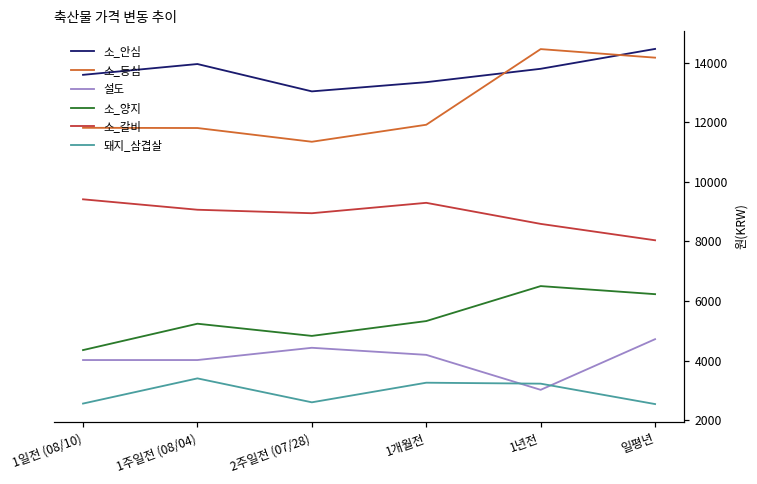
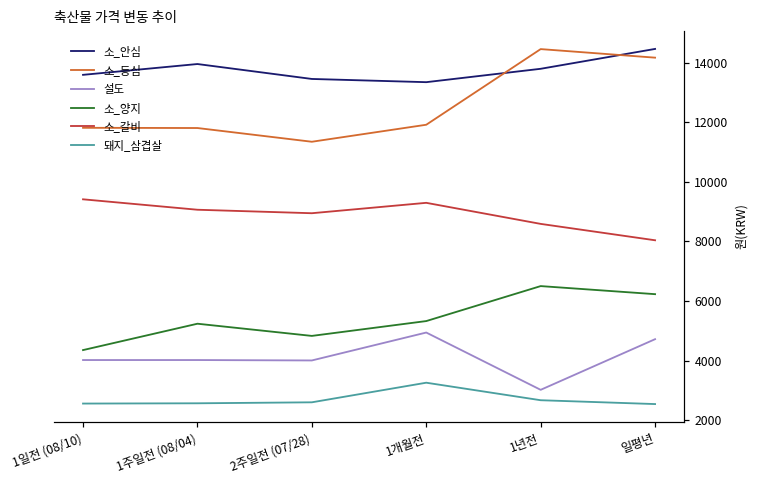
돼지_삼겹살, 1주일전 (08/04): 3400 -> 2600
소_안심, 2주일전 (07/28): 13000 -> 13500
설도, 2주일전 (07/28): 4400 -> 4000
설도, 1개월전: 4200 -> 4900
돼지_삼겹살, 1년전: 3200 -> 2700
